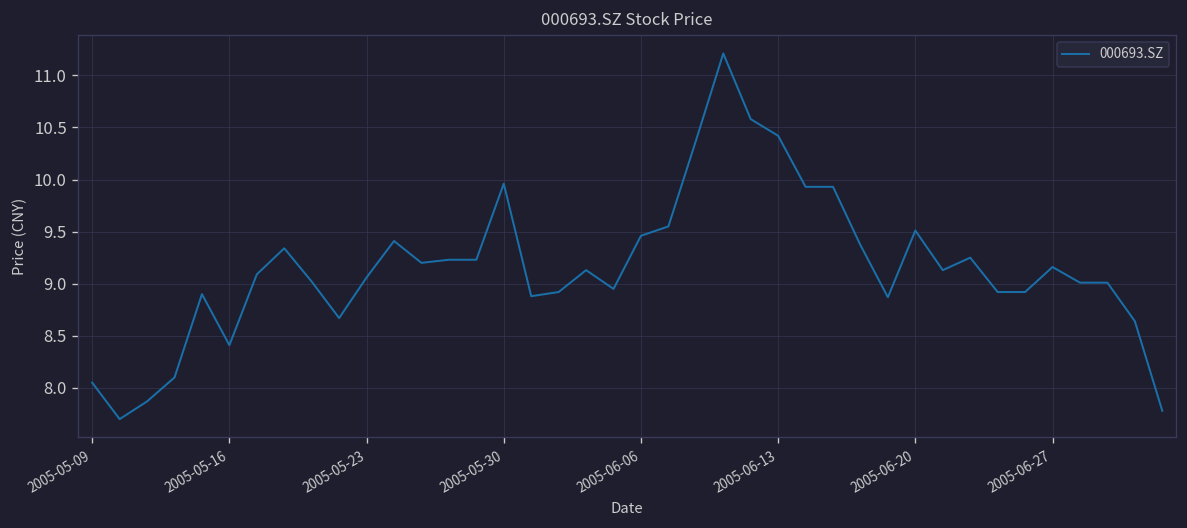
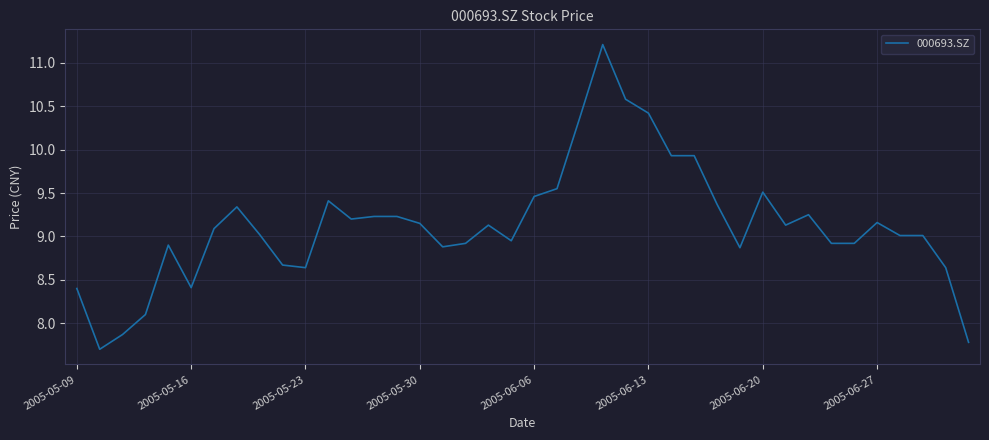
2005-05-09: 8.1 -> 8.4
2005-05-23: 9.1 -> 8.6
2005-05-30: 10.0 -> 9.2
